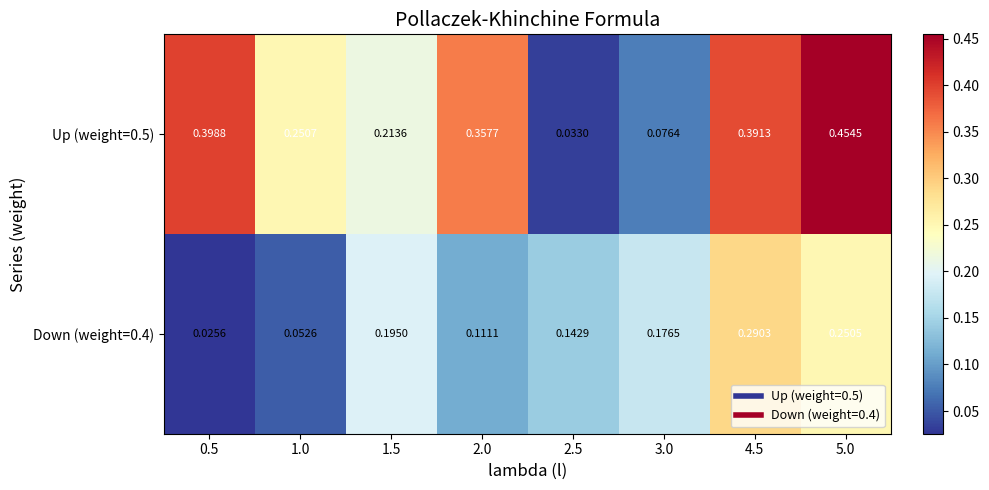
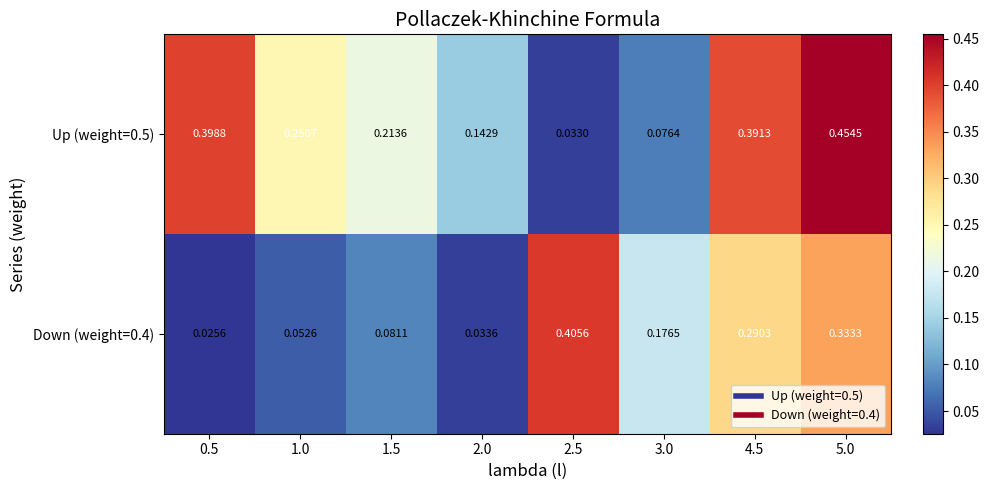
Up (weight=0.5), 2.0: 0.3577 -> 0.1429
Down (weight=0.4), 1.5: 0.1950 -> 0.0811
Down (weight=0.4), 2.0: 0.1111 -> 0.0336
Down (weight=0.4), 2.5: 0.1429 -> 0.4056
Down (weight=0.4), 5.0: 0.2505 -> 0.3333
